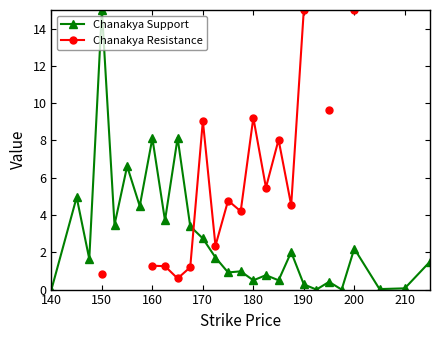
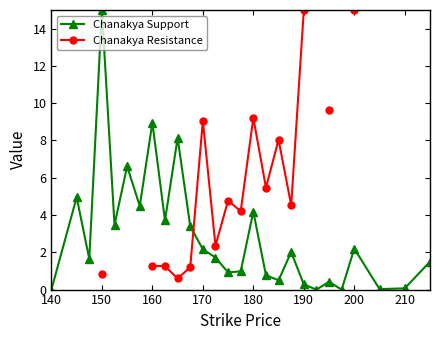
Chanakya Support, 160: 8.1 -> 9.0
Chanakya Support, 170: 2.7 -> 2.2
Chanakya Support, 180: 0.5 -> 4.2
